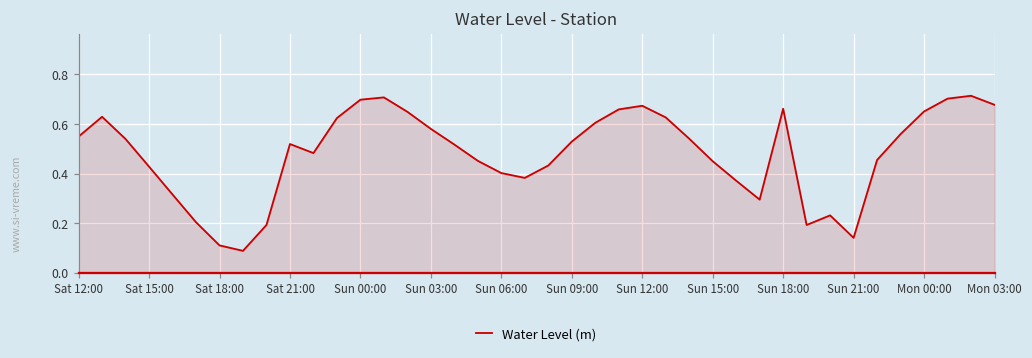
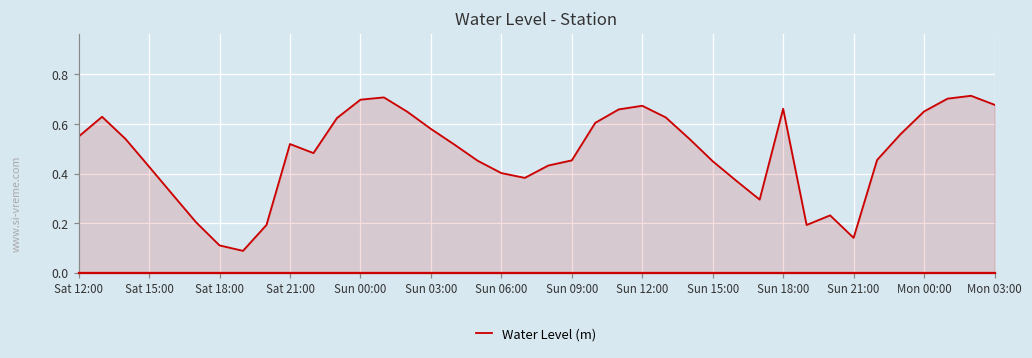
Sun 09:00: 0.53 -> 0.45
